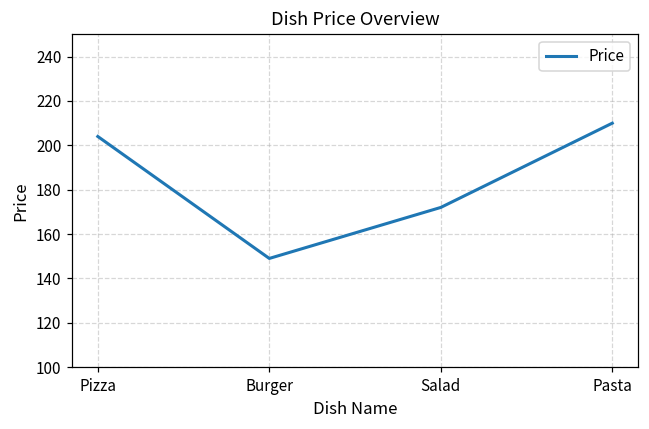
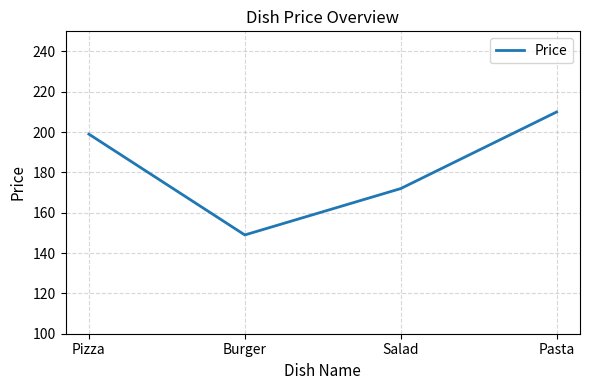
Pizza: 204 -> 199
